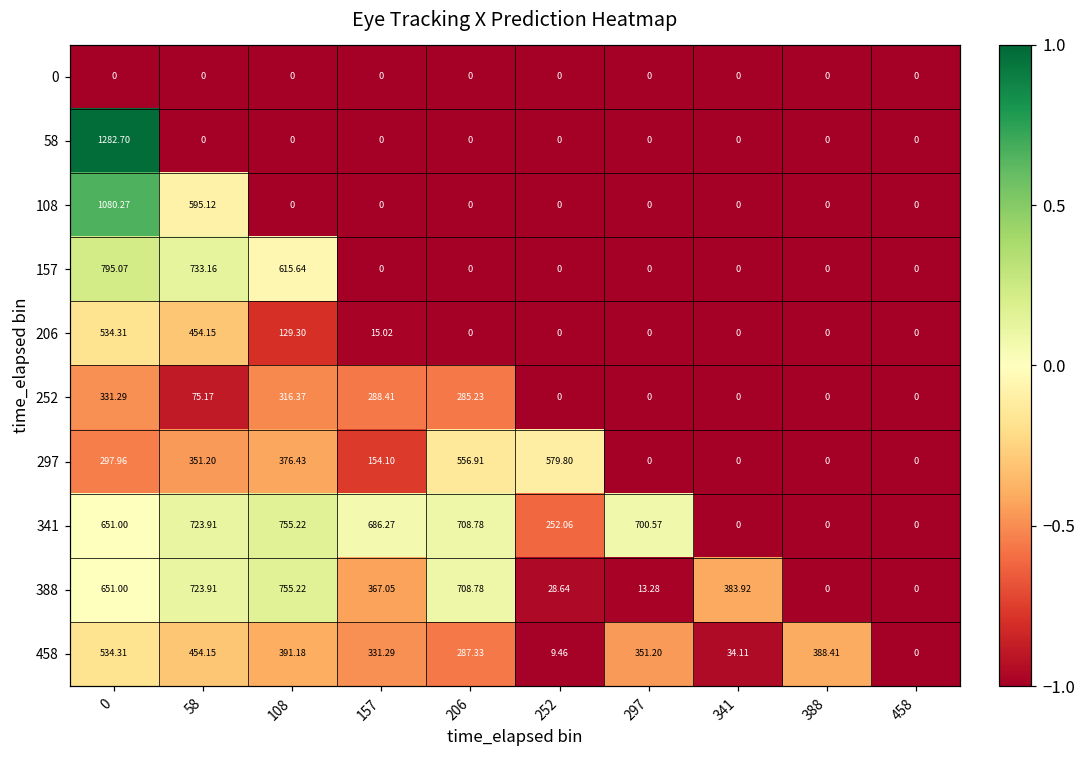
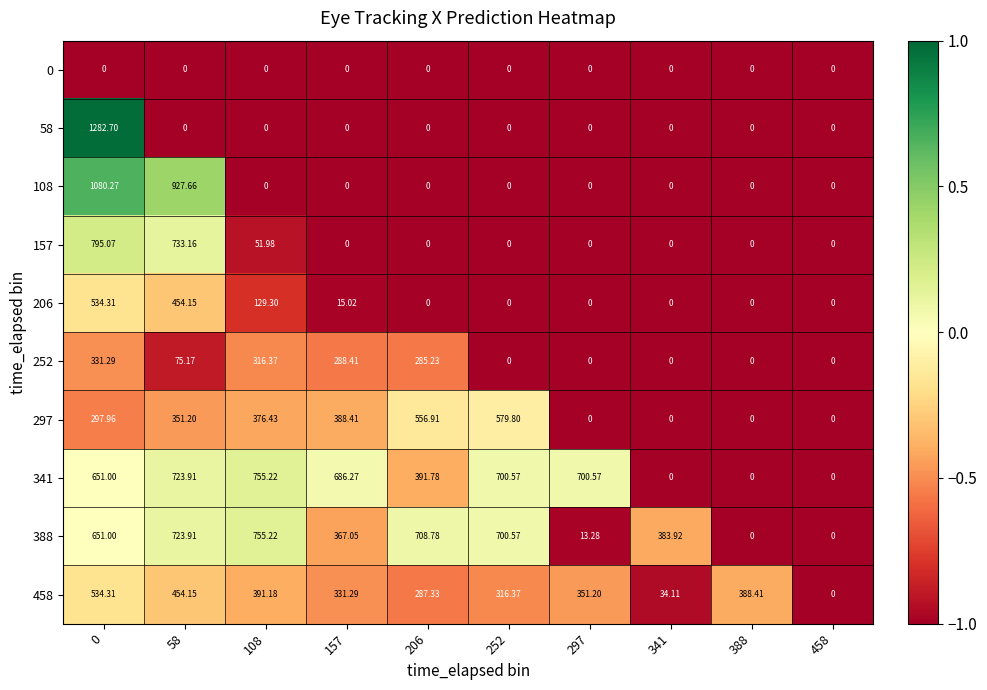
108, 58: 595.12 -> 927.66
157, 108: 615.64 -> 51.98
297, 157: 154.10 -> 388.41
341, 206: 708.78 -> 391.78
341, 252: 252.06 -> 700.57
388, 252: 28.64 -> 700.57
458, 252: 9.46 -> 316.37
